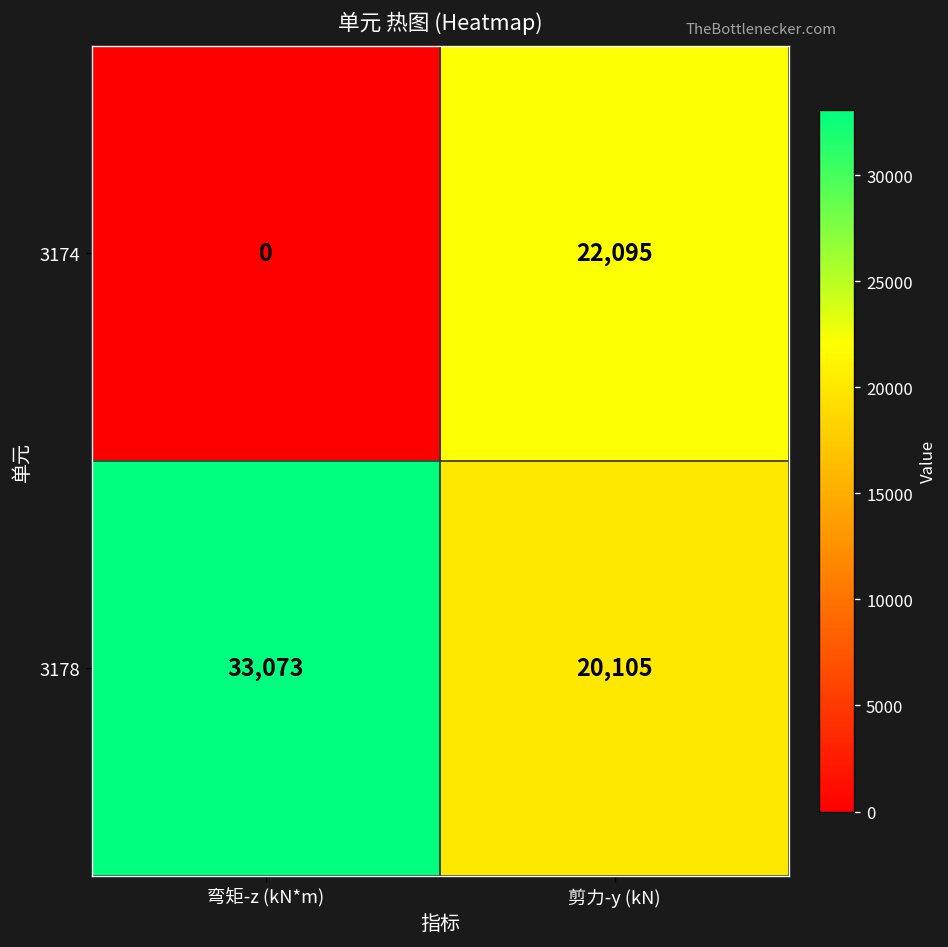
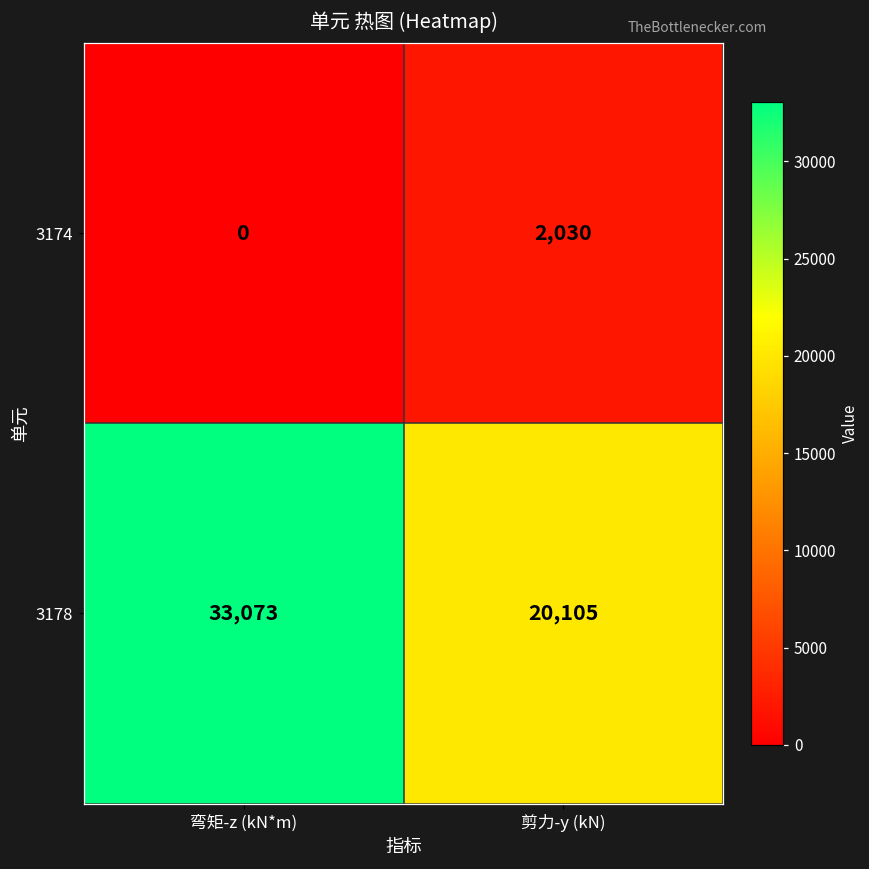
3174, 剪力-y (kN): 22,095 -> 2,030
